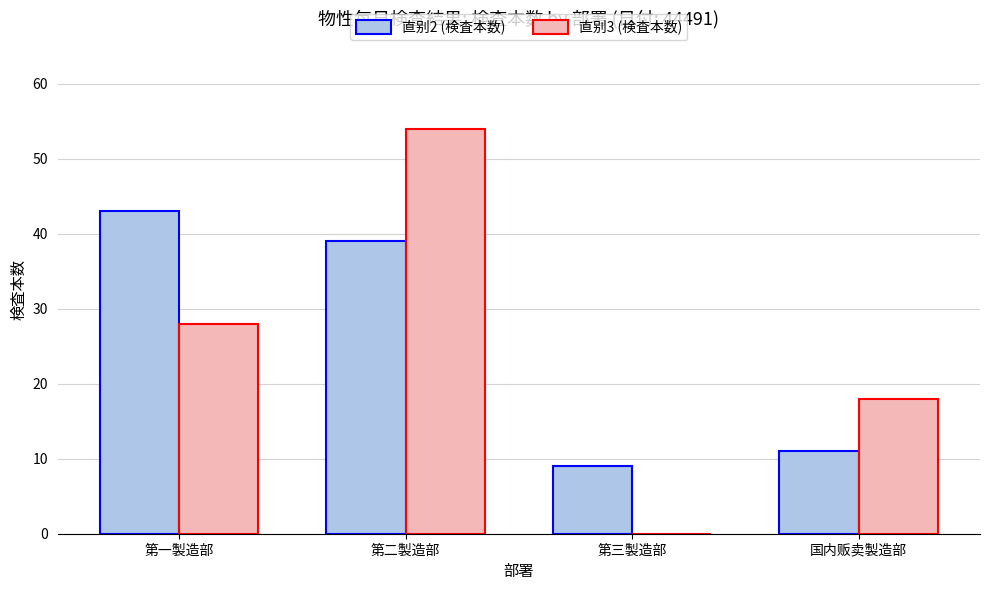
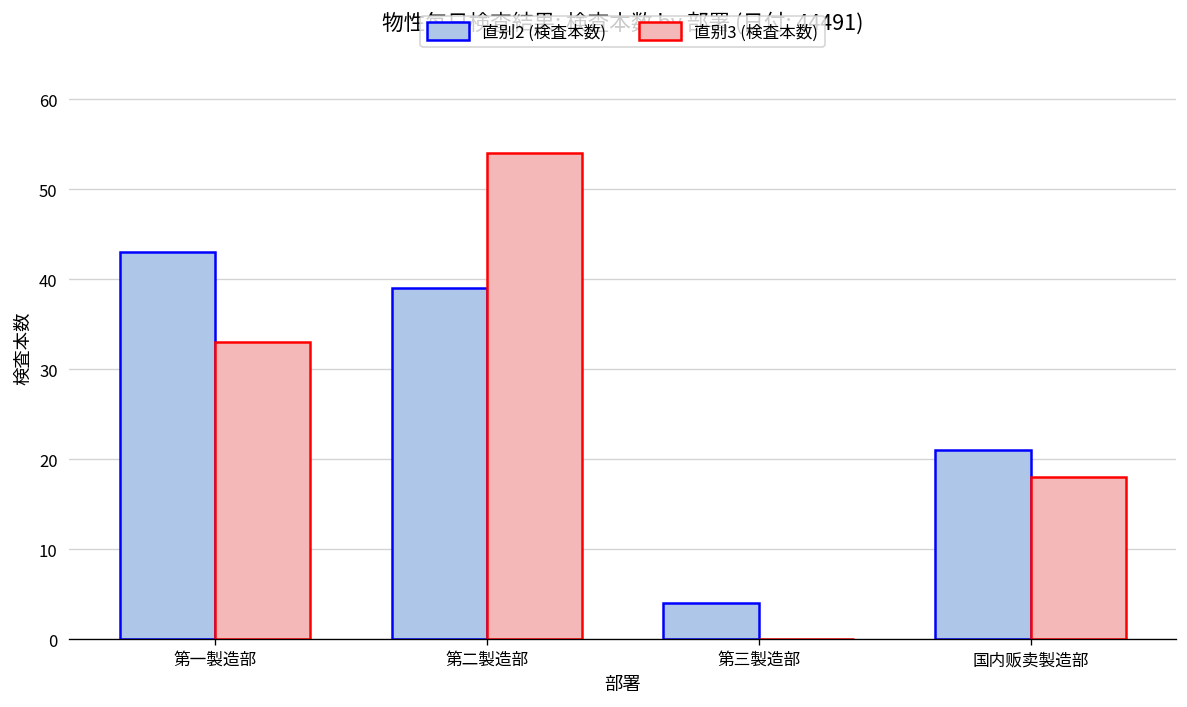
直别3 (検査本数), 第一製造部: 28 -> 33
直别2 (検査本数), 第三製造部: 9 -> 4
直别2 (検査本数), 国内贩卖製造部: 11 -> 21
